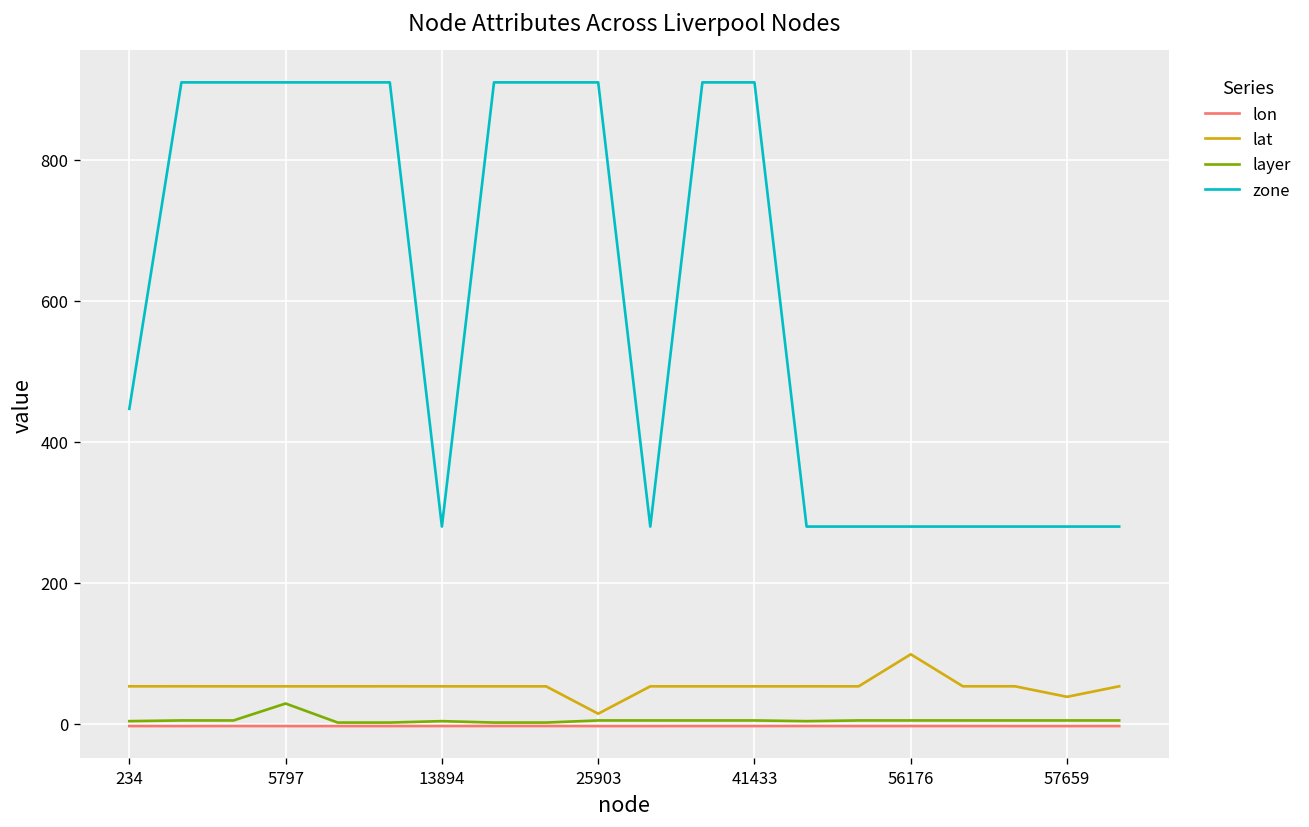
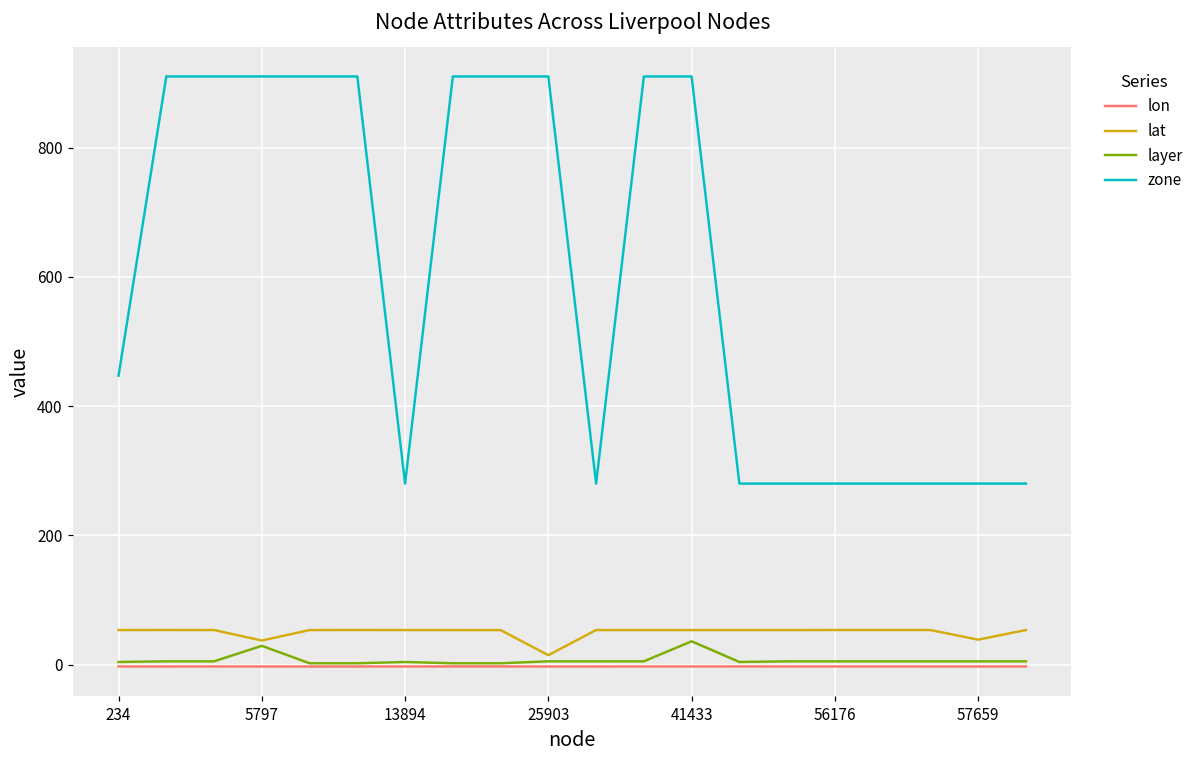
lat, 5797: 50 -> 40
layer, 41433: 10 -> 40
lat, 56176: 100 -> 50
